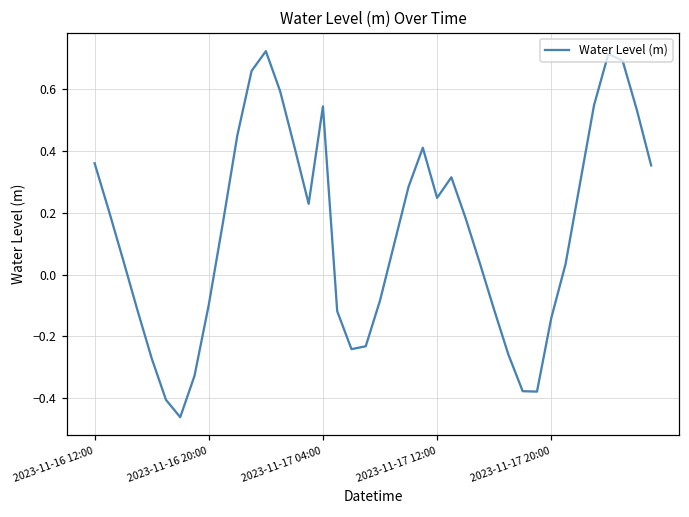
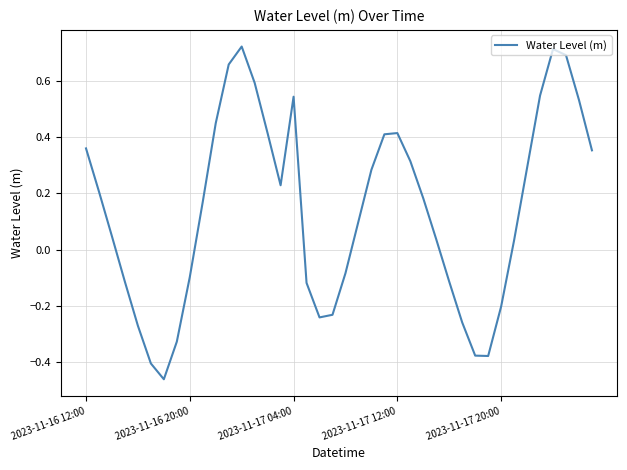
2023-11-17 12:00: 0.25 -> 0.42
2023-11-17 20:00: -0.14 -> -0.20
